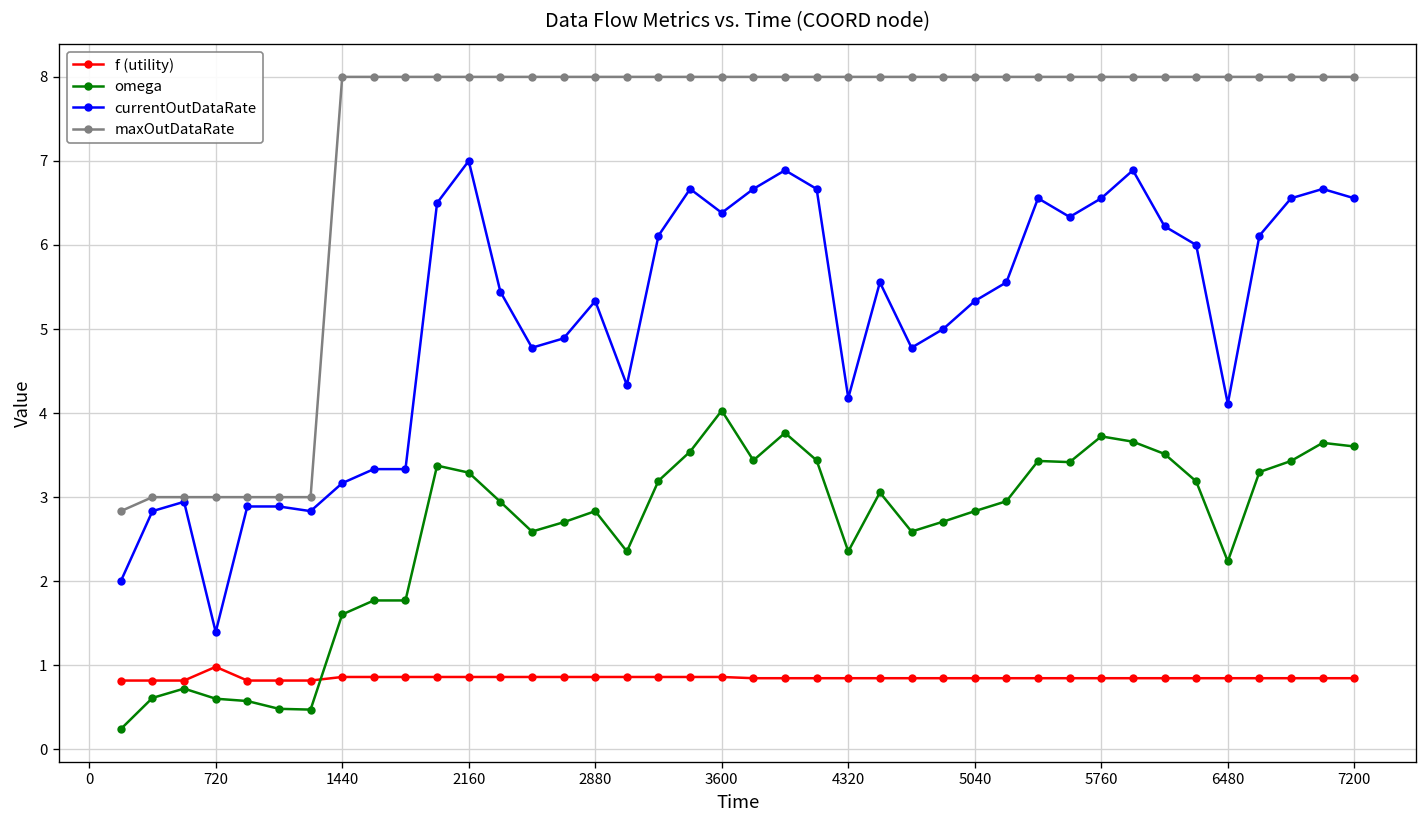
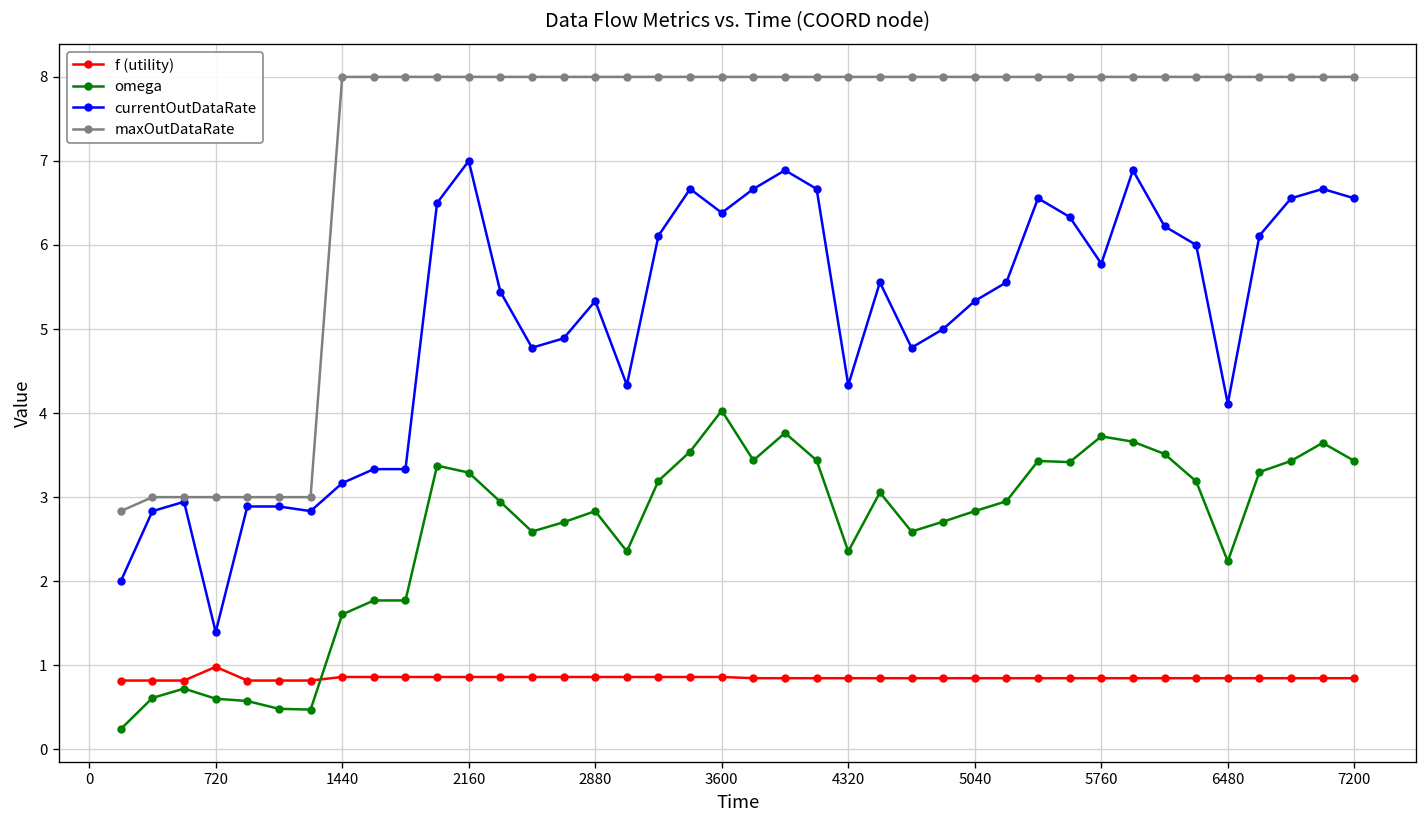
currentOutDataRate, 4320: 4.2 -> 4.3
currentOutDataRate, 5760: 6.6 -> 5.8
omega, 7200: 3.6 -> 3.4
